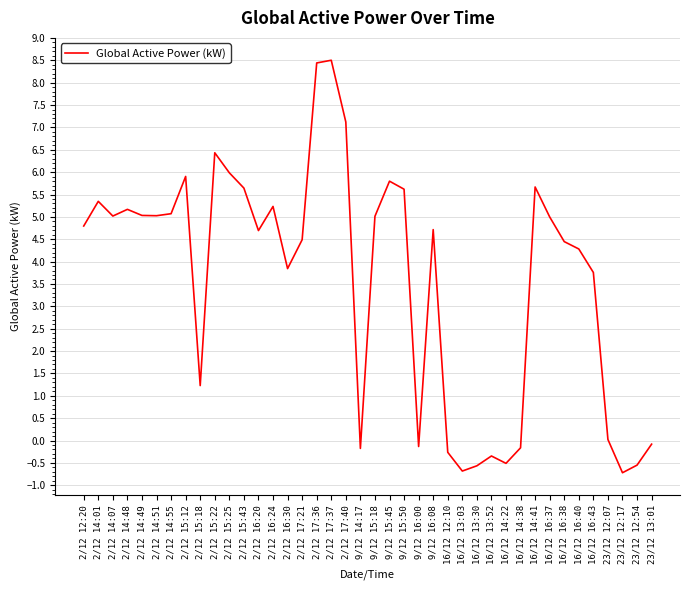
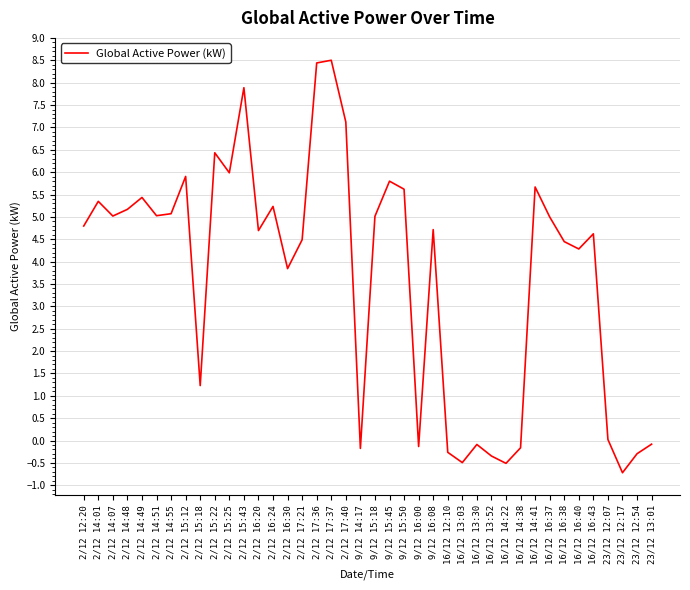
2/12 14:49: 5.0 -> 5.4
2/12 15:43: 5.6 -> 7.9
16/12 13:03: -0.7 -> -0.5
16/12 13:30: -0.6 -> -0.1
16/12 16:43: 3.8 -> 4.6
23/12 12:54: -0.6 -> -0.3
